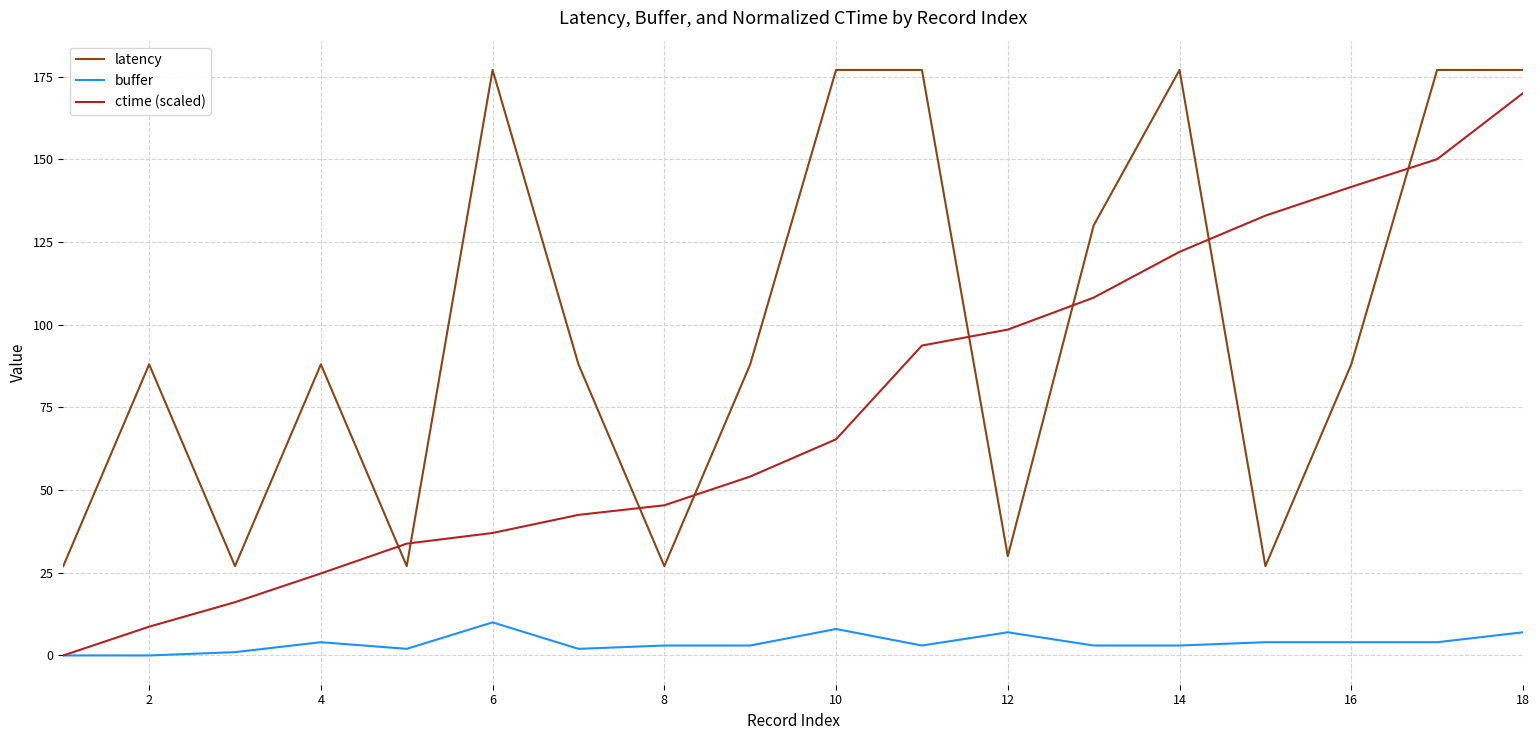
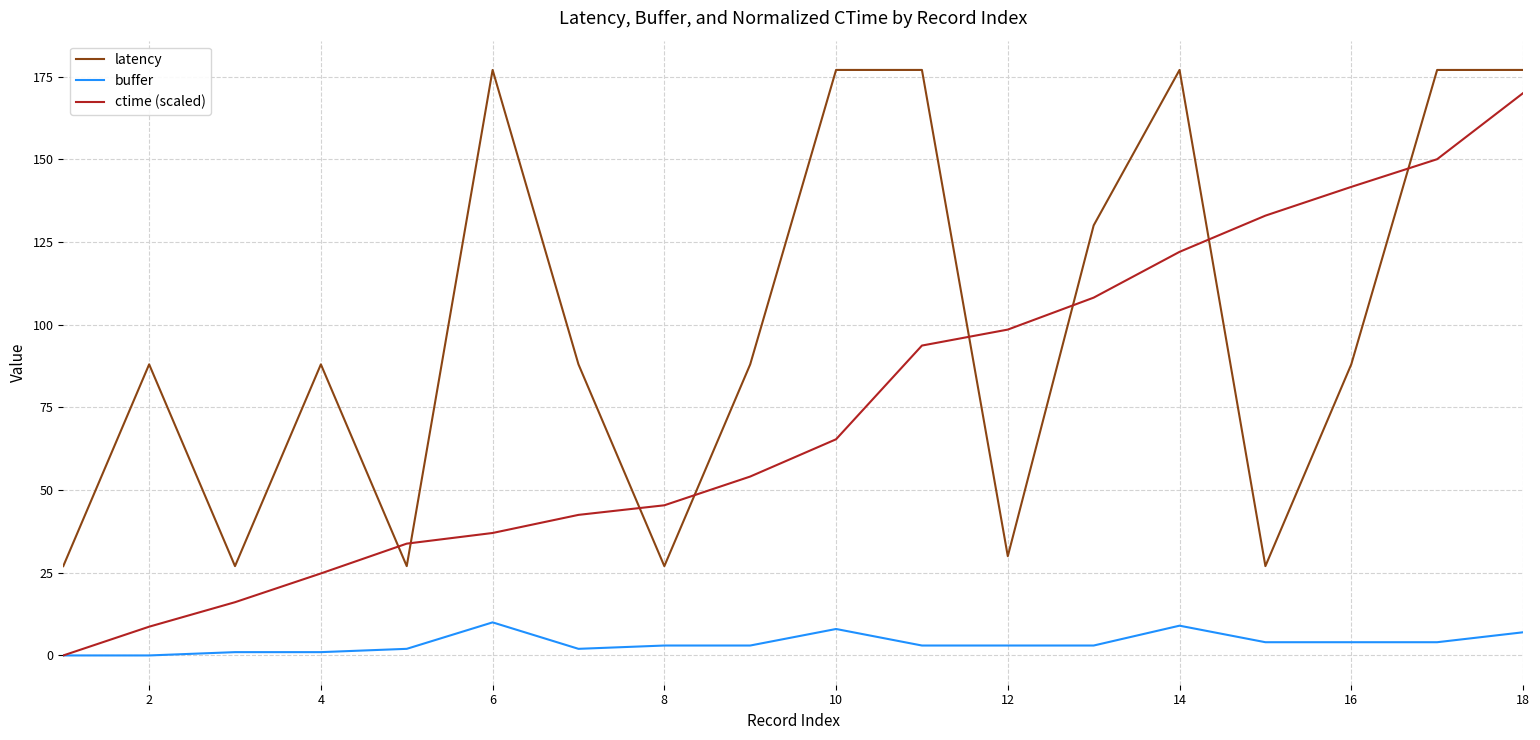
buffer, 4: 4 -> 1
buffer, 12: 7 -> 3
buffer, 14: 3 -> 9
